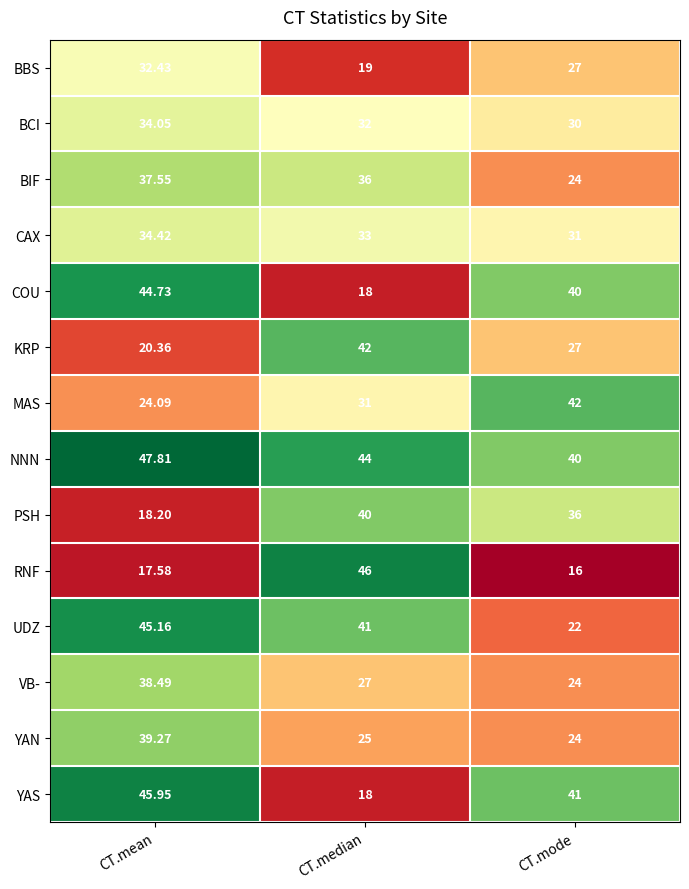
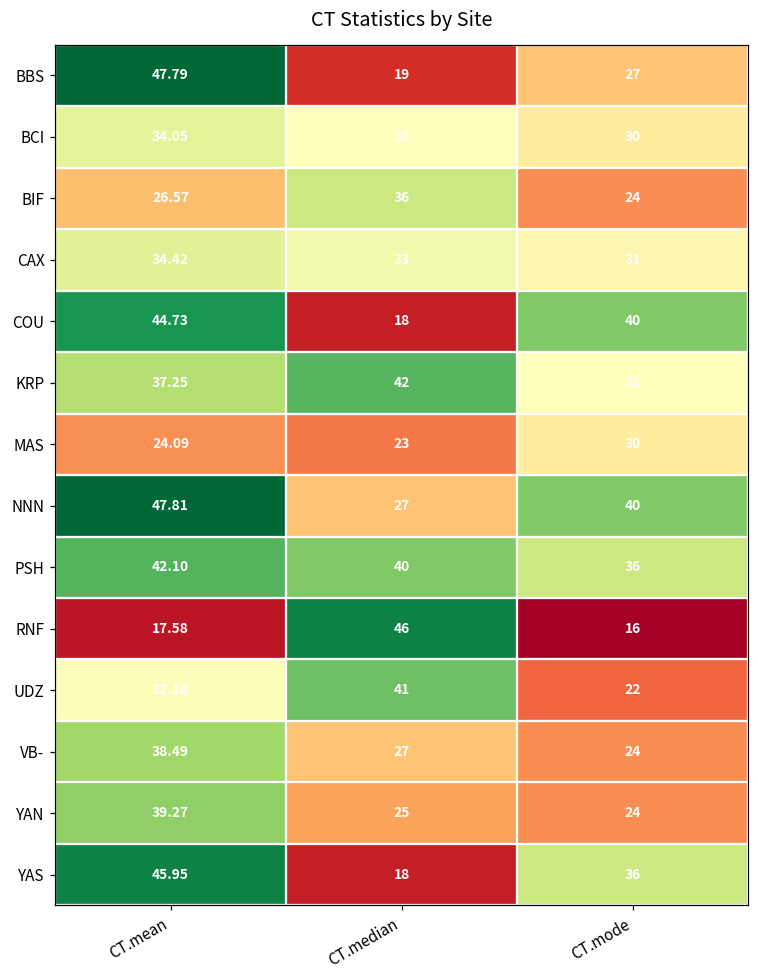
BBS, CT.mean: 32.43 -> 47.79
BIF, CT.mean: 37.55 -> 26.57
KRP, CT.mean: 20.36 -> 37.25
KRP, CT.mode: 27 -> 32
MAS, CT.median: 31 -> 23
MAS, CT.mode: 42 -> 30
NNN, CT.median: 44 -> 27
PSH, CT.mean: 18.20 -> 42.10
UDZ, CT.mean: 45.16 -> 32.18
YAS, CT.mode: 41 -> 36
